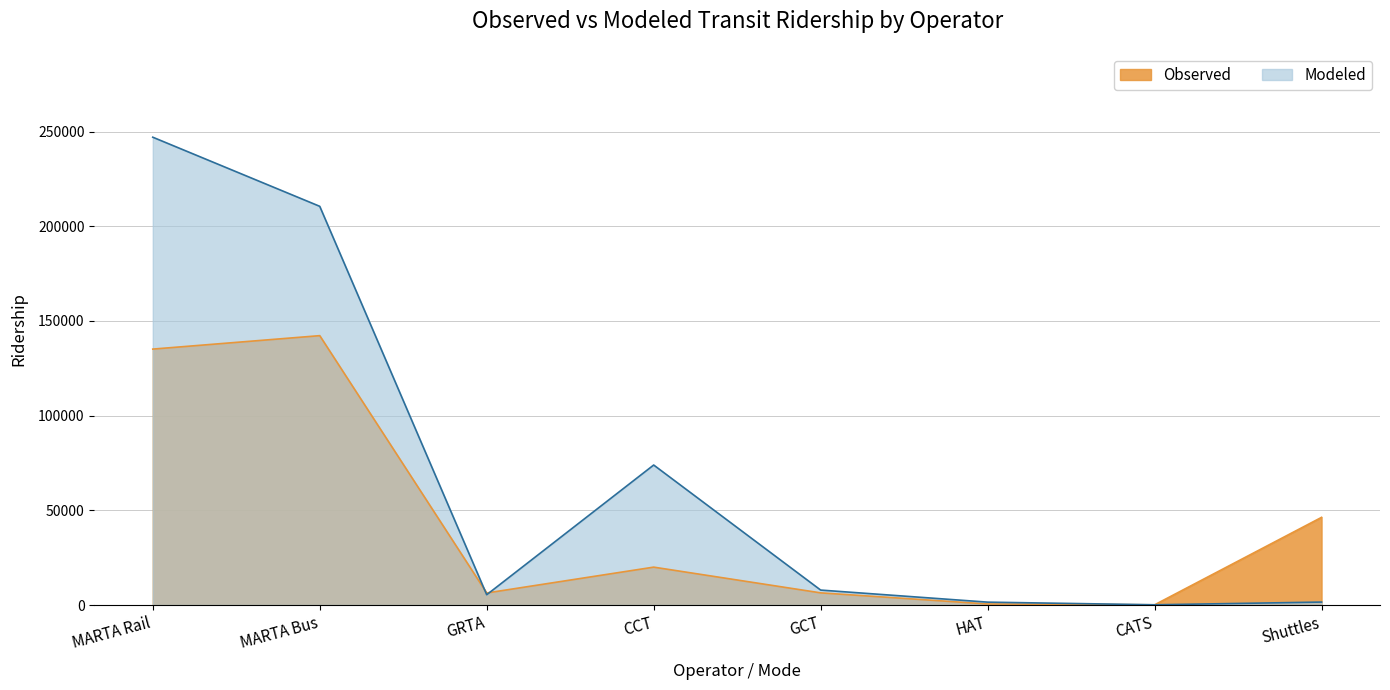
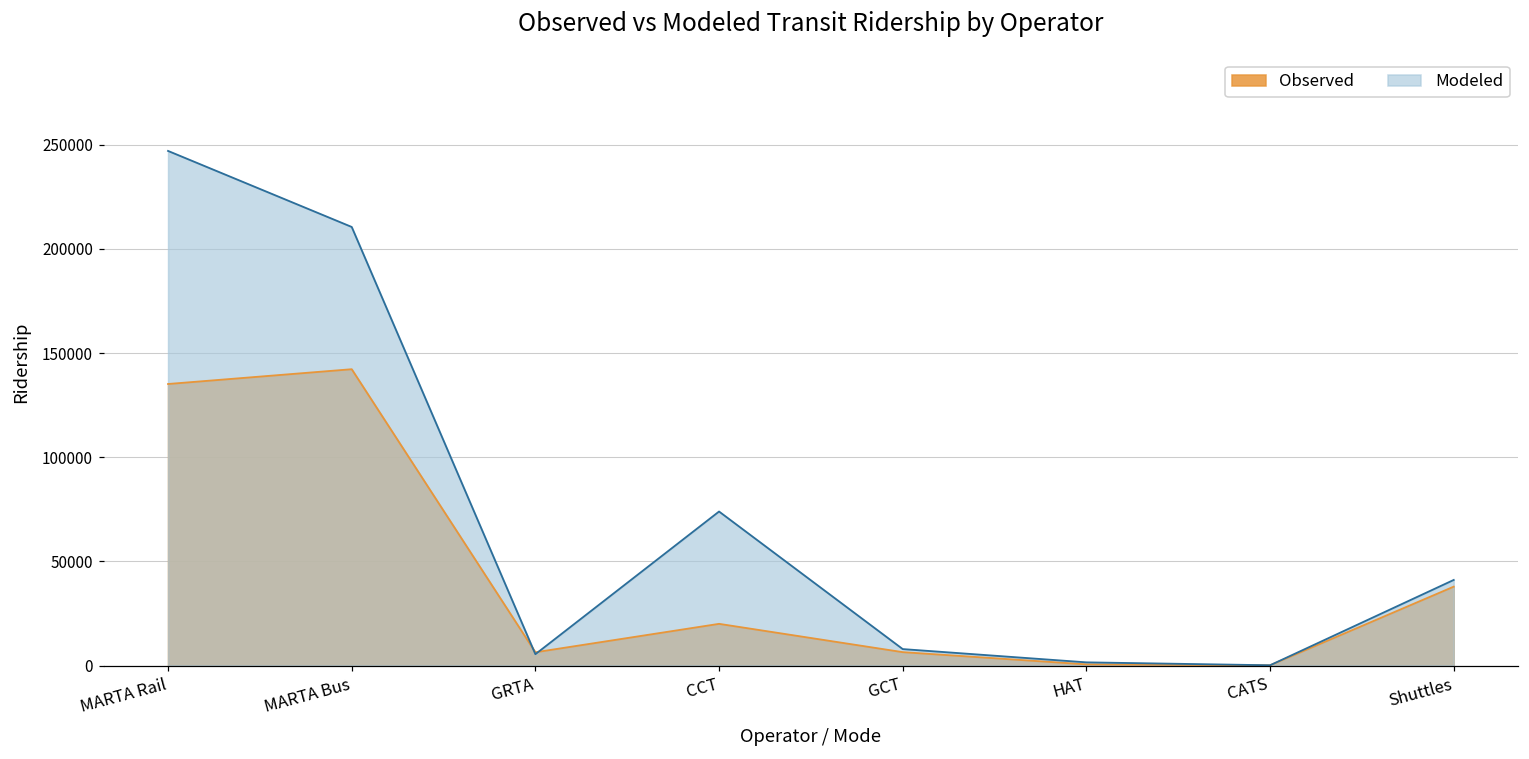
Observed, Shuttles: 46000 -> 38000
Modeled, Shuttles: 2000 -> 41000
